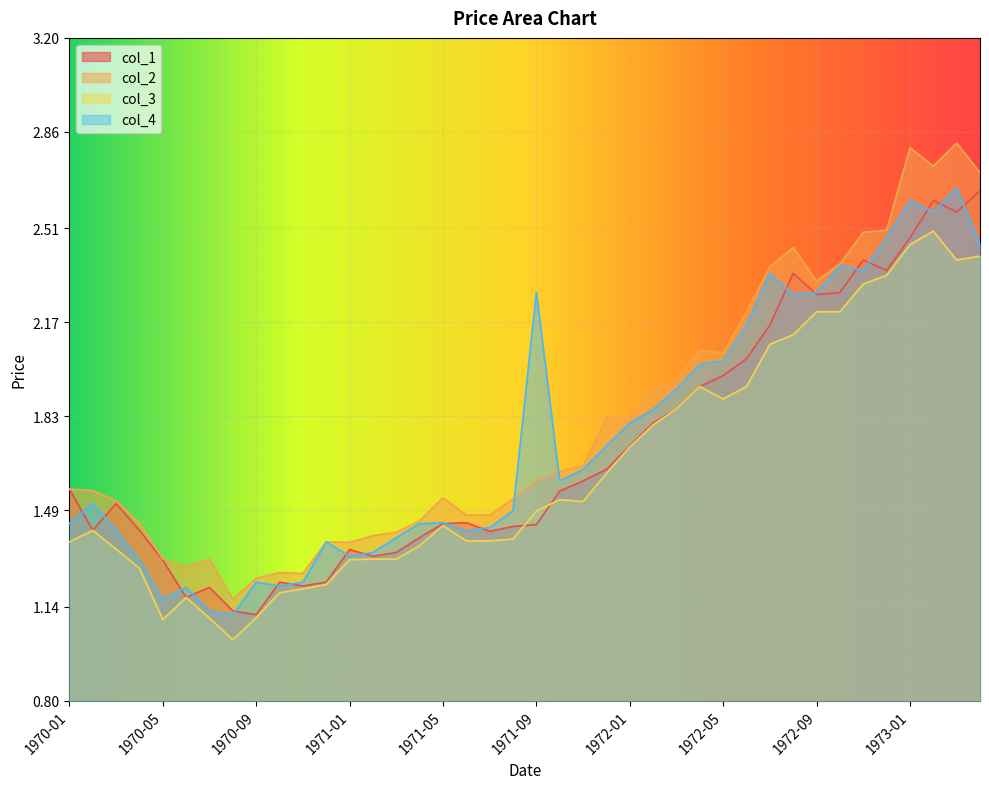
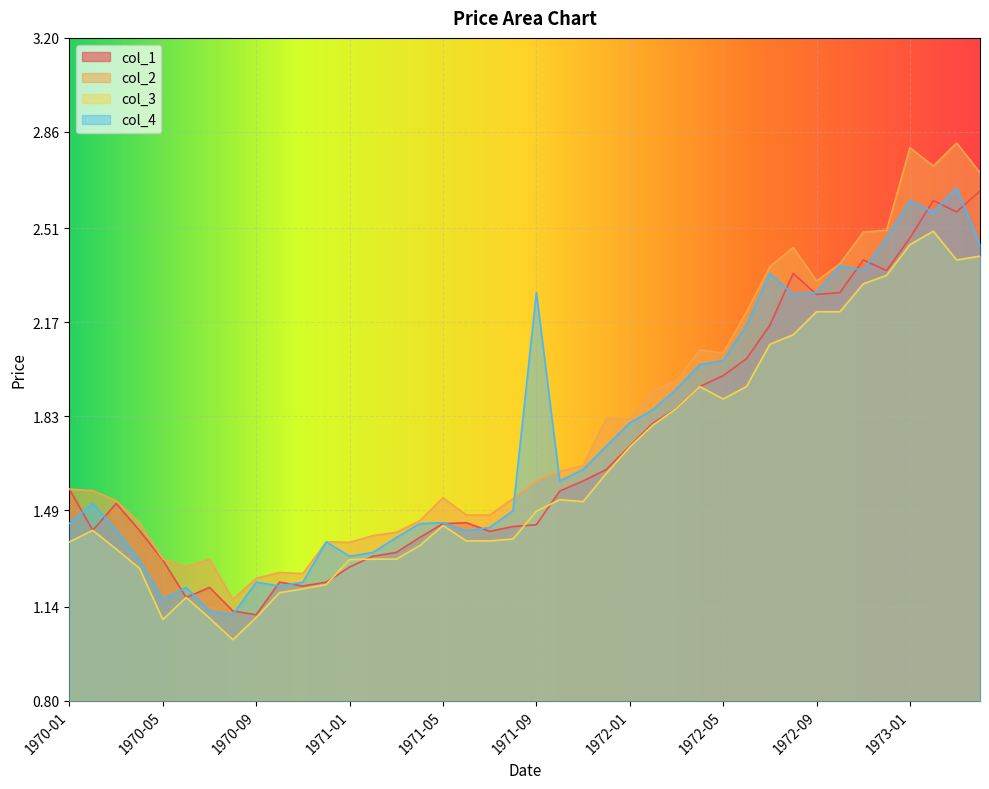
col_1, 1971-01: 1.35 -> 1.28
